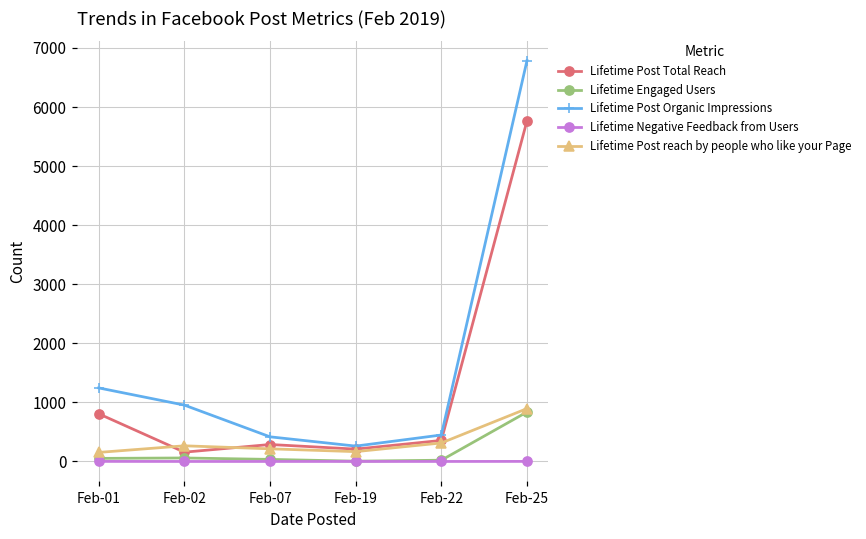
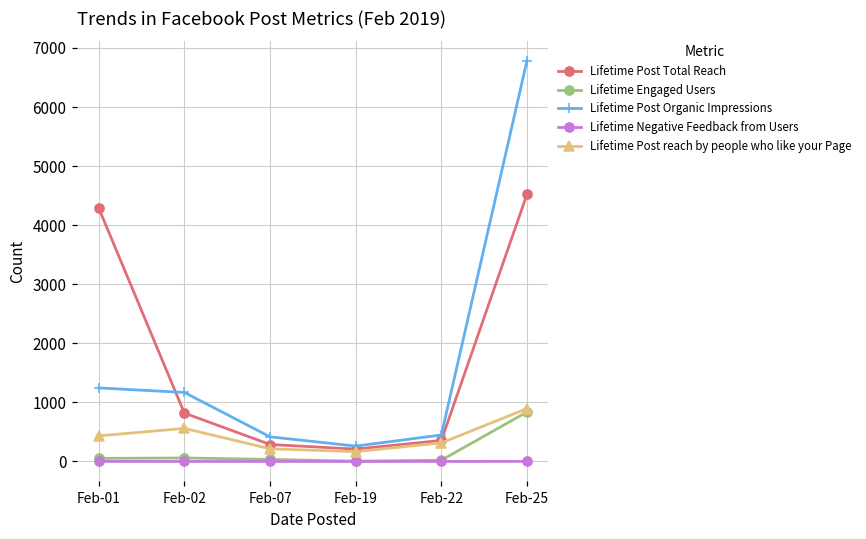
Lifetime Post Total Reach, Feb-01: 800 -> 4300
Lifetime Post reach by people who like your Page, Feb-01: 200 -> 400
Lifetime Post Total Reach, Feb-02: 200 -> 800
Lifetime Post Organic Impressions, Feb-02: 1000 -> 1200
Lifetime Post reach by people who like your Page, Feb-02: 300 -> 600
Lifetime Post Total Reach, Feb-25: 5800 -> 4500
